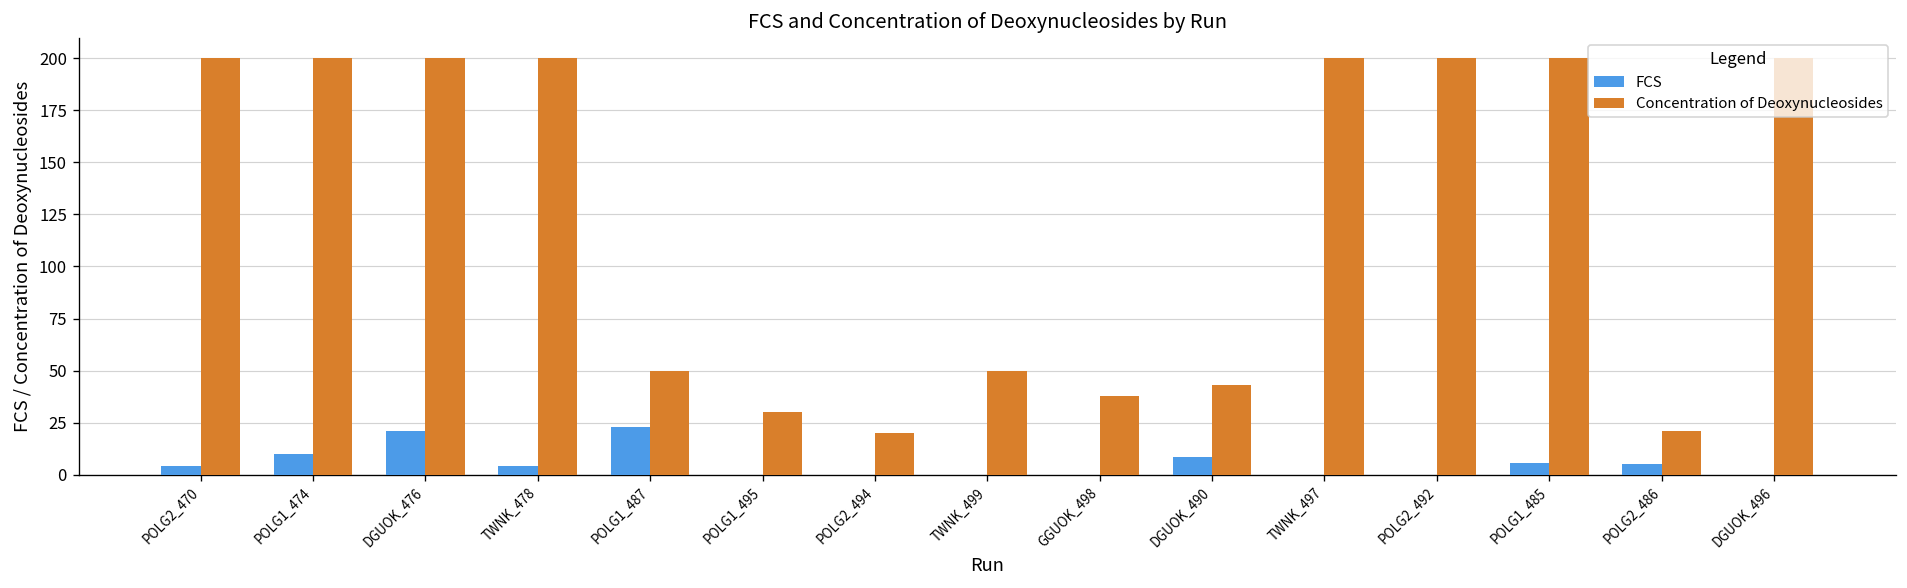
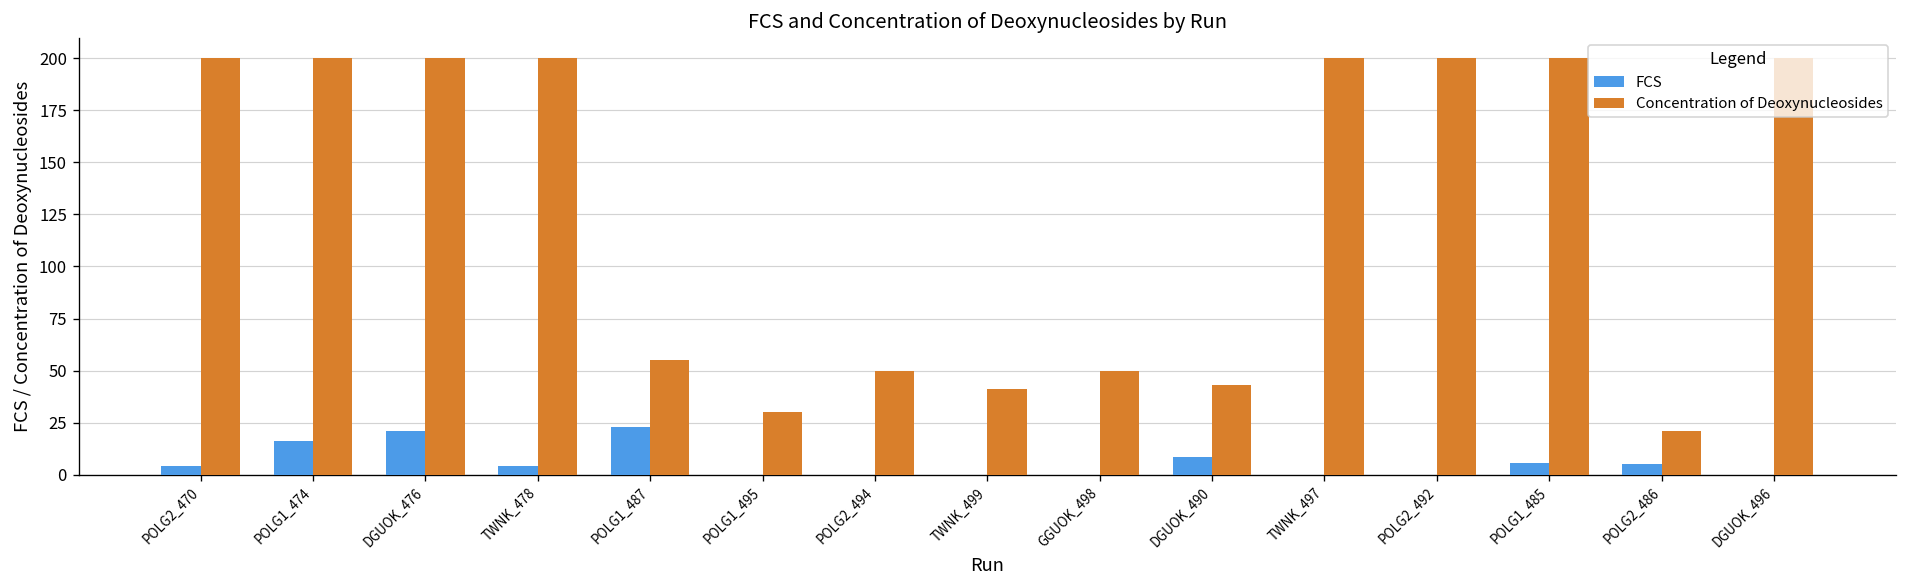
FCS, POLG1_474: 10 -> 16
Concentration of Deoxynucleosides, POLG1_487: 50 -> 55
Concentration of Deoxynucleosides, POLG2_494: 20 -> 50
Concentration of Deoxynucleosides, TWNK_499: 50 -> 41
Concentration of Deoxynucleosides, GGUOK_498: 38 -> 50
